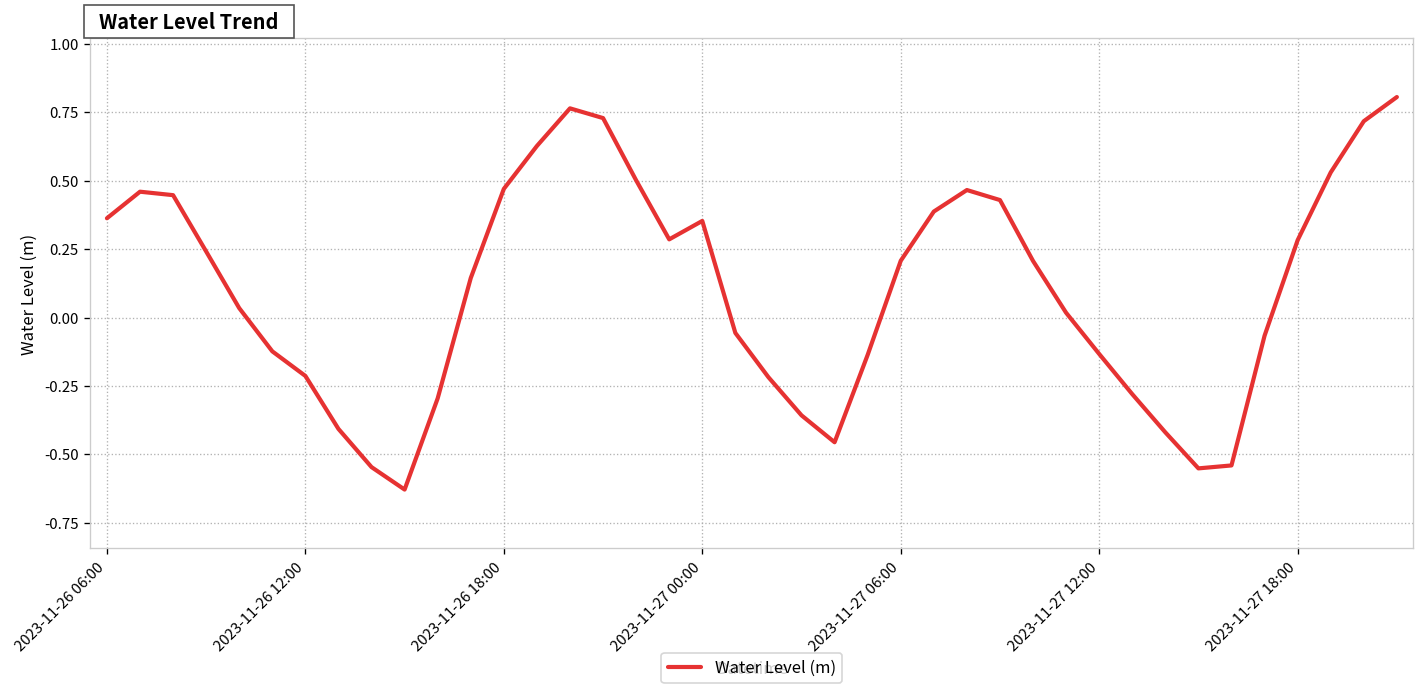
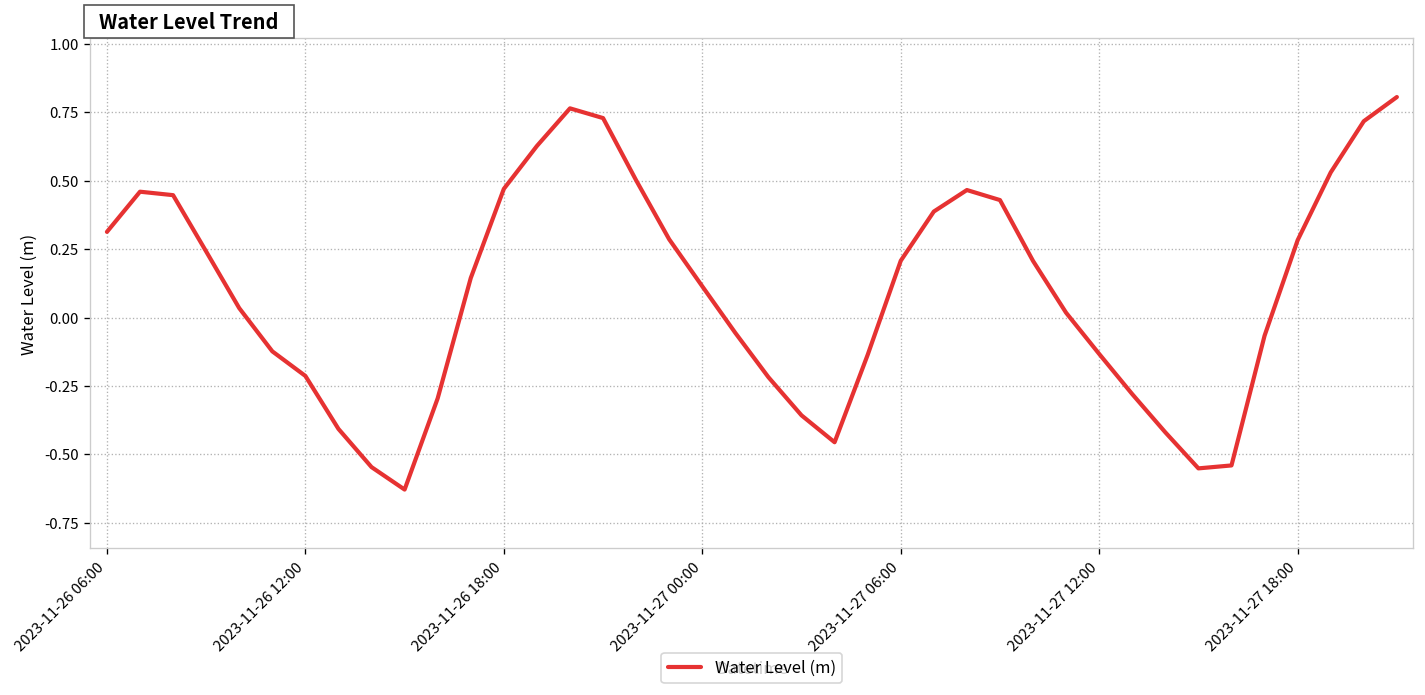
2023-11-26 06:00: 0.36 -> 0.31
2023-11-27 00:00: 0.35 -> 0.11
